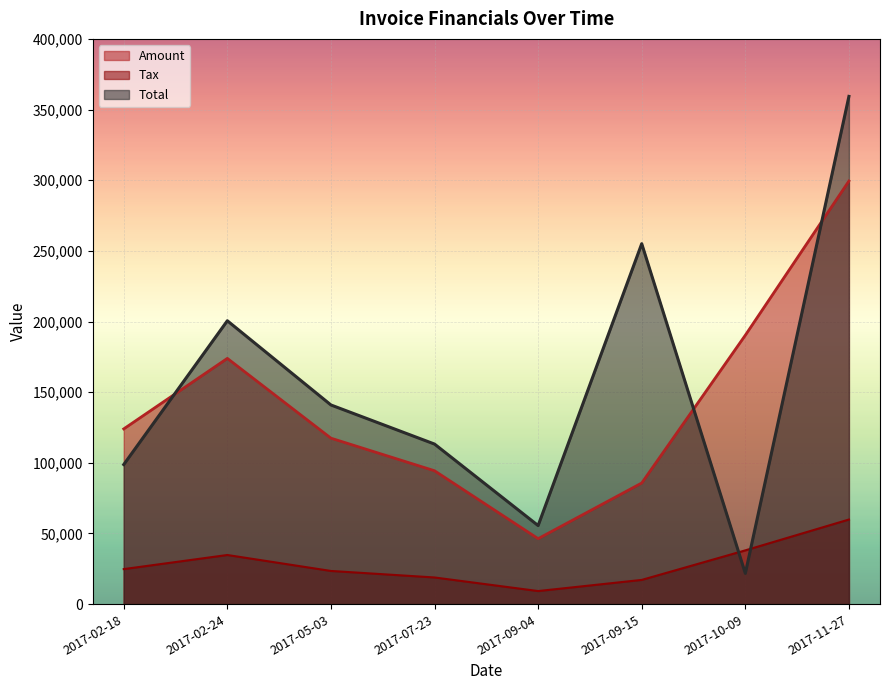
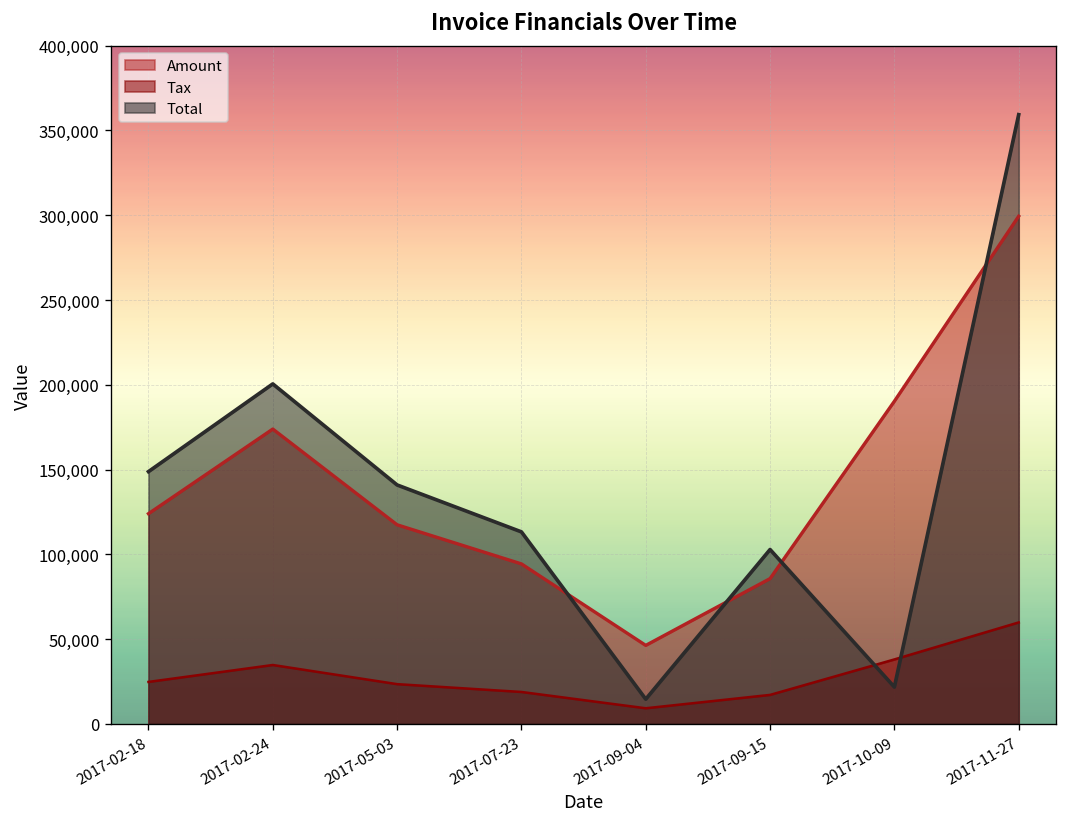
Total, 2017-02-18: 99,000 -> 149,000
Total, 2017-09-04: 56,000 -> 15,000
Total, 2017-09-15: 255,000 -> 103,000
